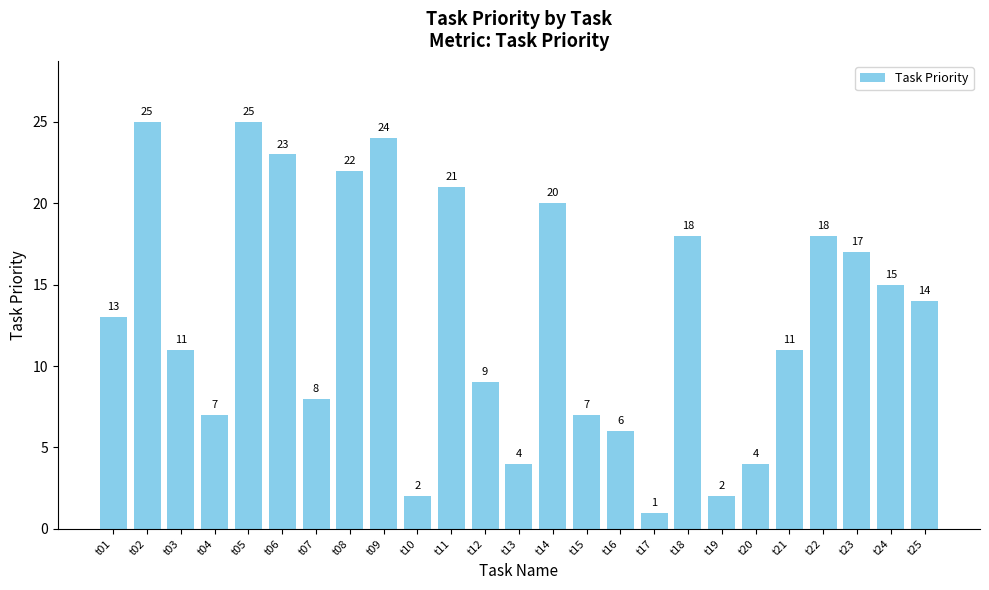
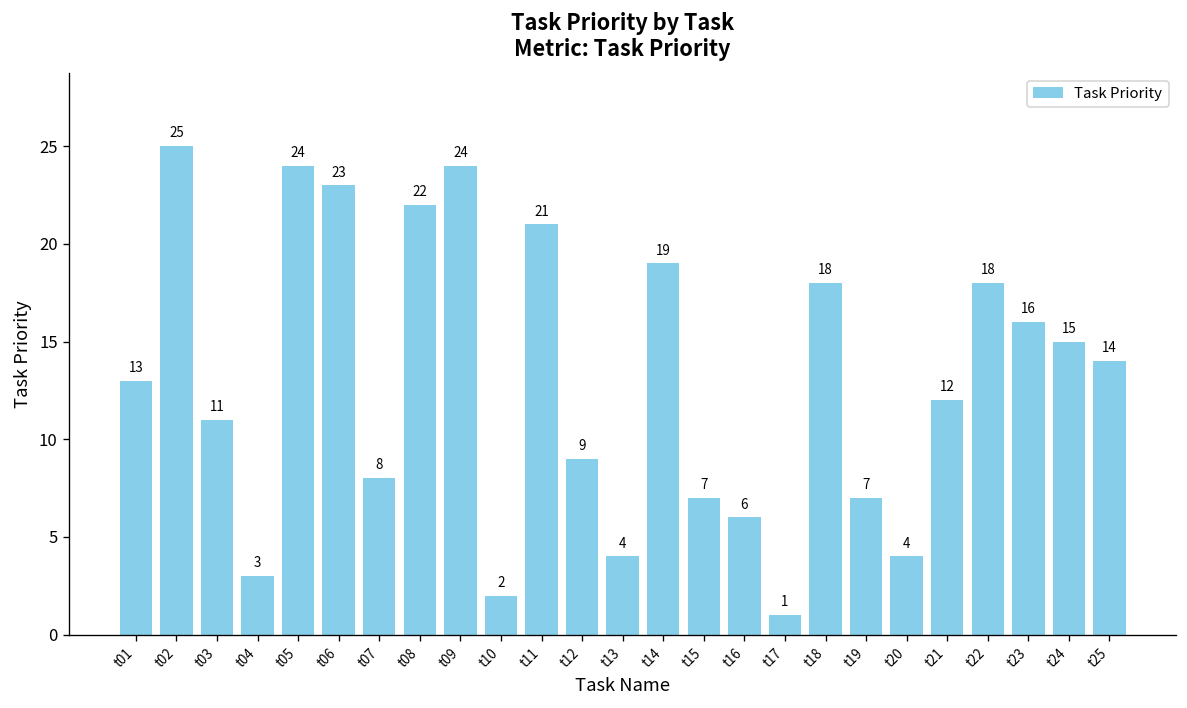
t04: 7 -> 3
t05: 25 -> 24
t14: 20 -> 19
t19: 2 -> 7
t21: 11 -> 12
t23: 17 -> 16
